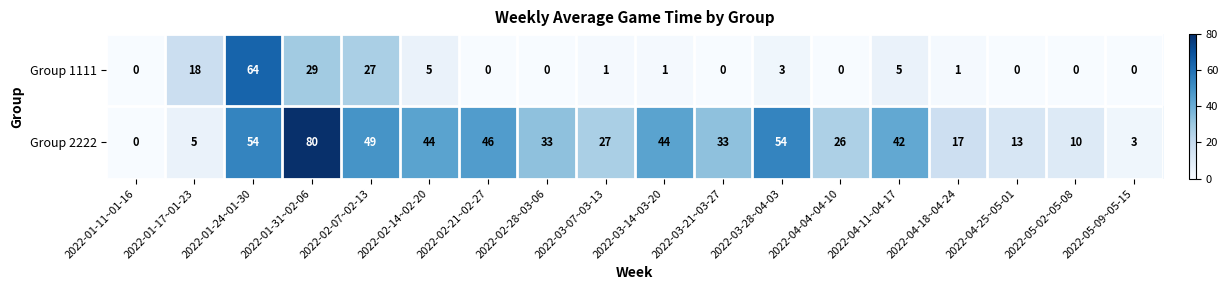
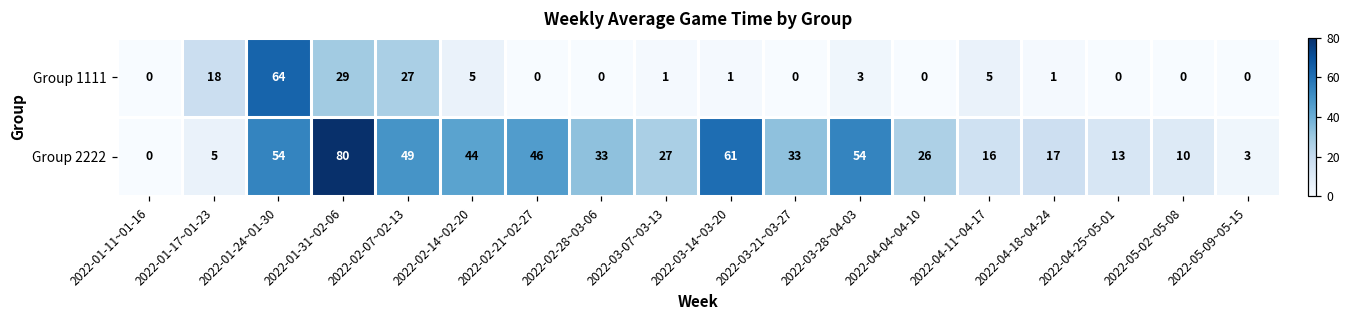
Group 2222, 2022-03-14~03-20: 44 -> 61
Group 2222, 2022-04-11~04-17: 42 -> 16
